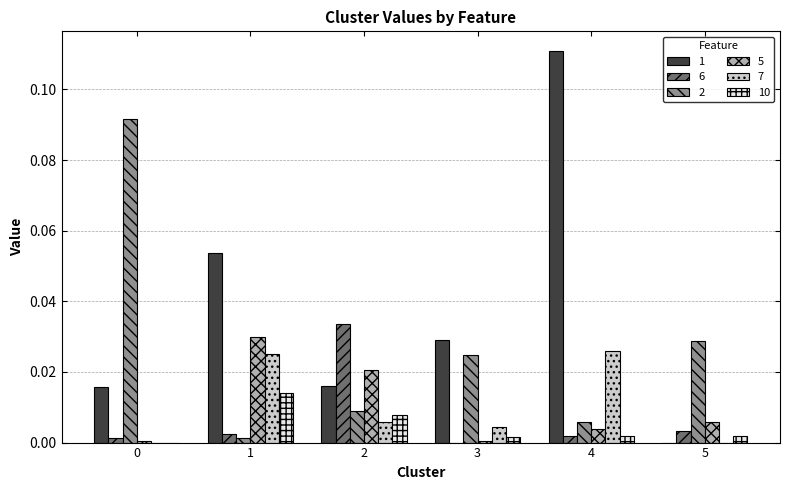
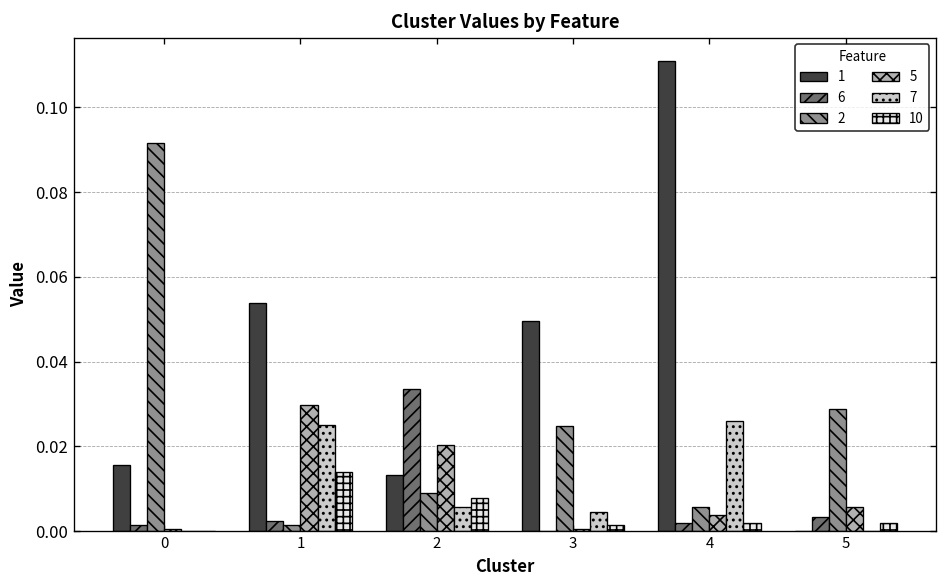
1, 2: 0.016 -> 0.013
1, 3: 0.029 -> 0.050
